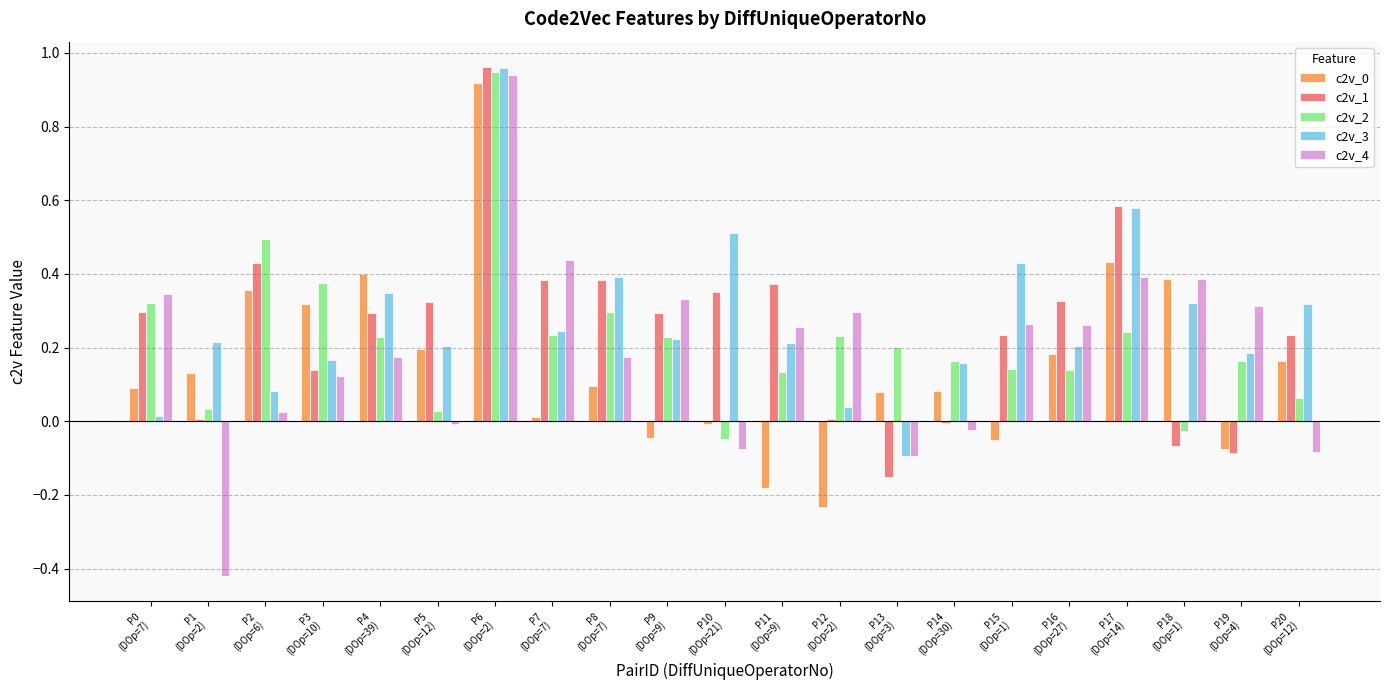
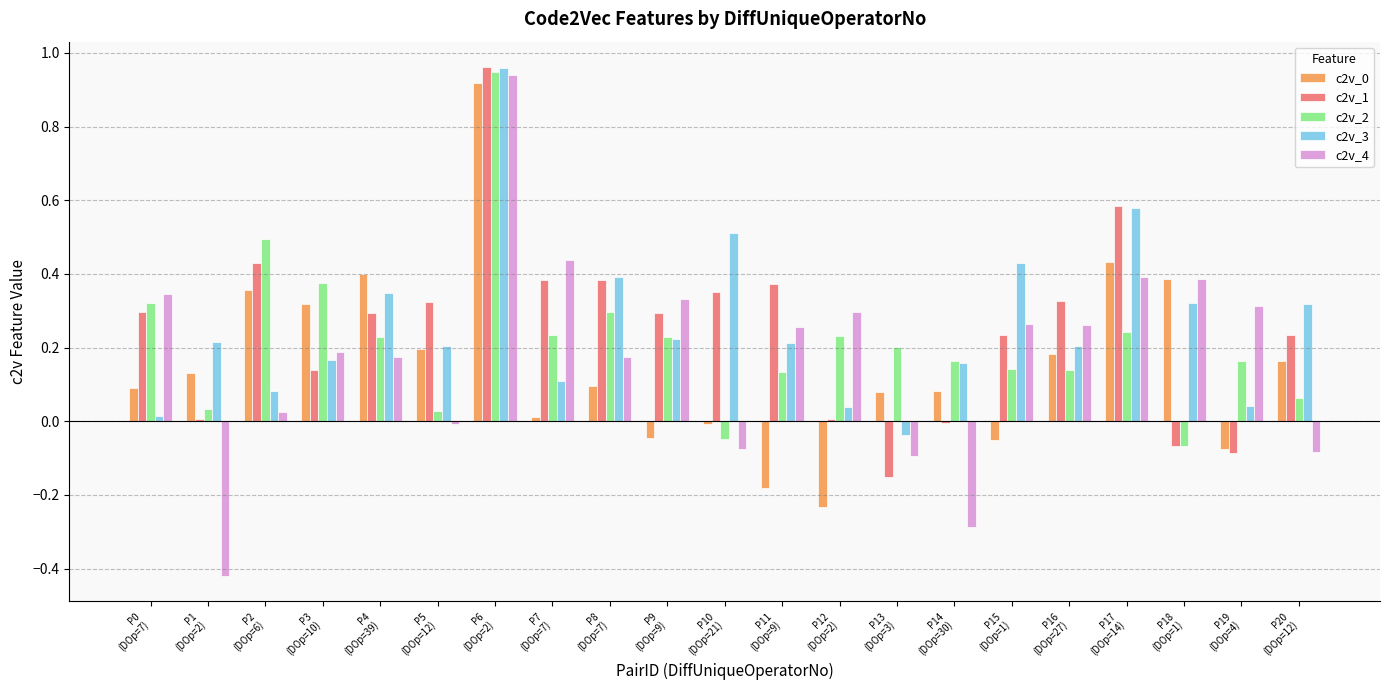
c2v_4, P3 (DOp=10): 0.12 -> 0.19
c2v_3, P7 (DOp=7): 0.24 -> 0.11
c2v_3, P13 (DOp=3): -0.09 -> -0.04
c2v_4, P14 (DOp=30): -0.02 -> -0.29
c2v_2, P18 (DOp=1): -0.03 -> -0.07
c2v_3, P19 (DOp=4): 0.18 -> 0.04
